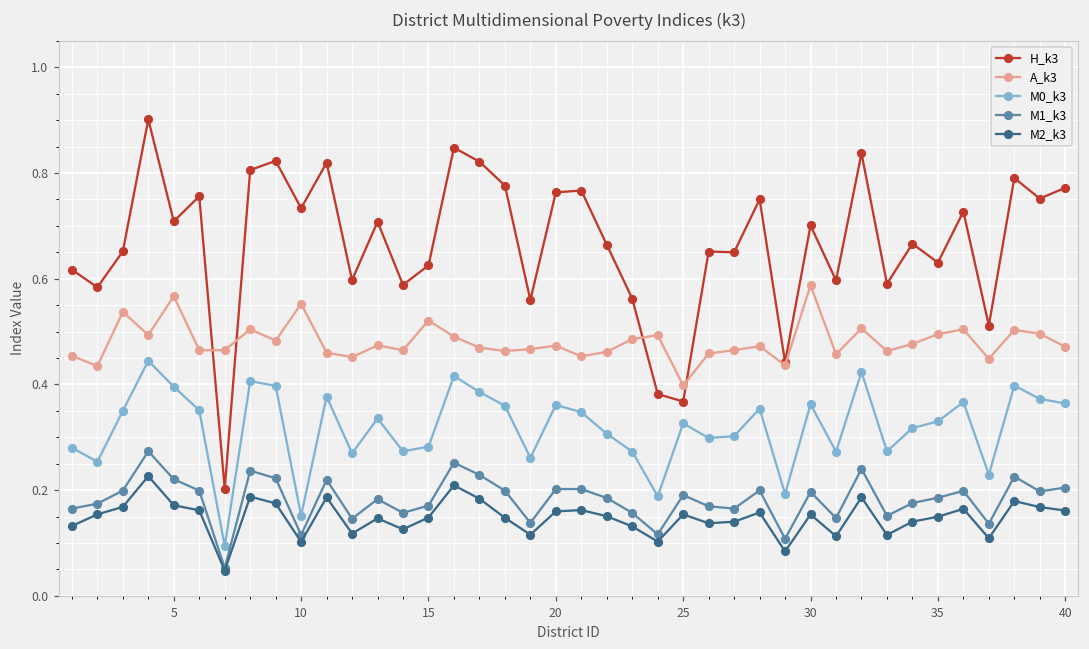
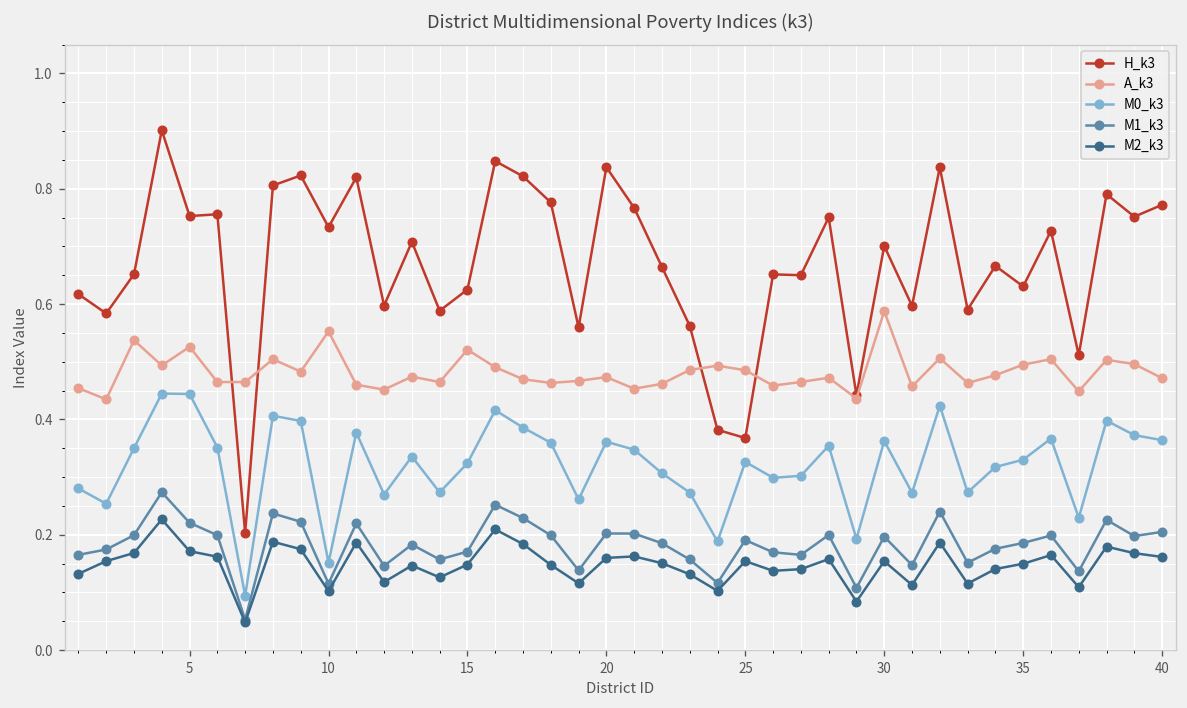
H_k3, 5: 0.71 -> 0.75
A_k3, 5: 0.57 -> 0.53
M0_k3, 5: 0.40 -> 0.44
M0_k3, 15: 0.28 -> 0.32
H_k3, 20: 0.76 -> 0.84
A_k3, 25: 0.40 -> 0.49
